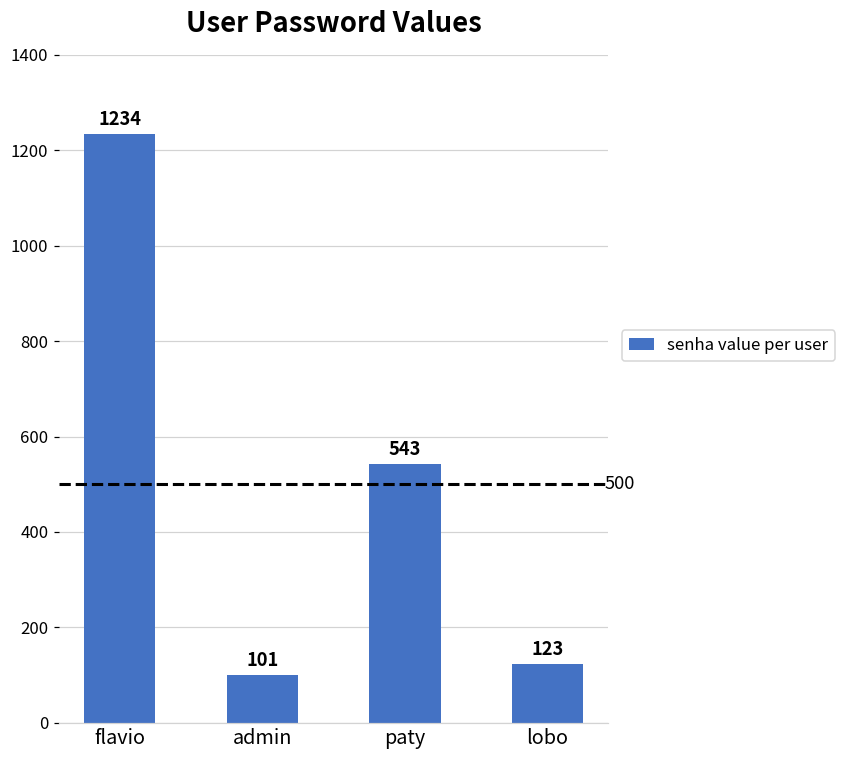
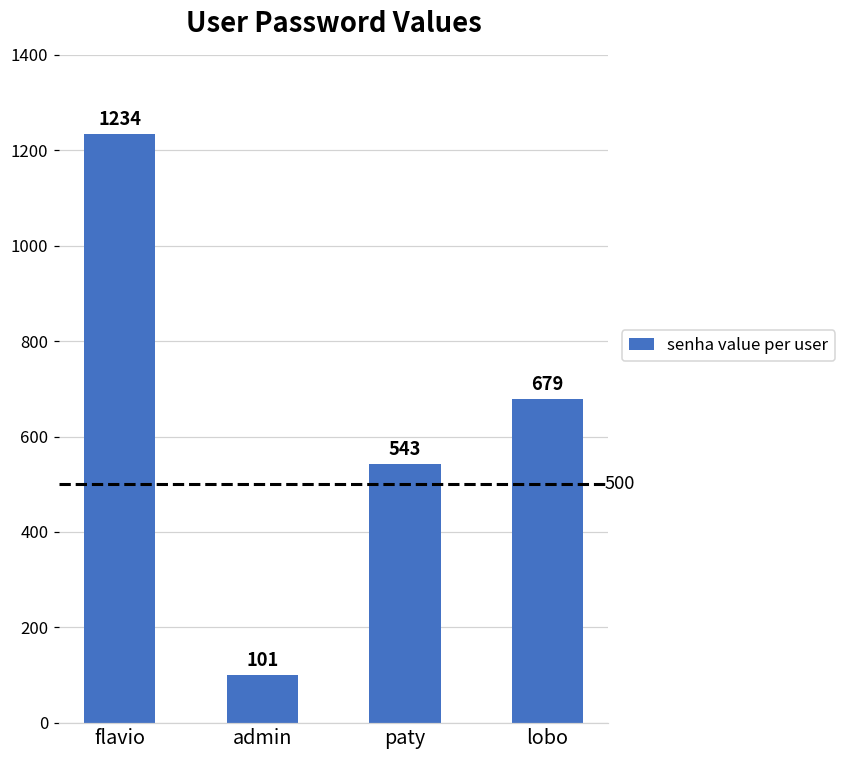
lobo: 123 -> 679
